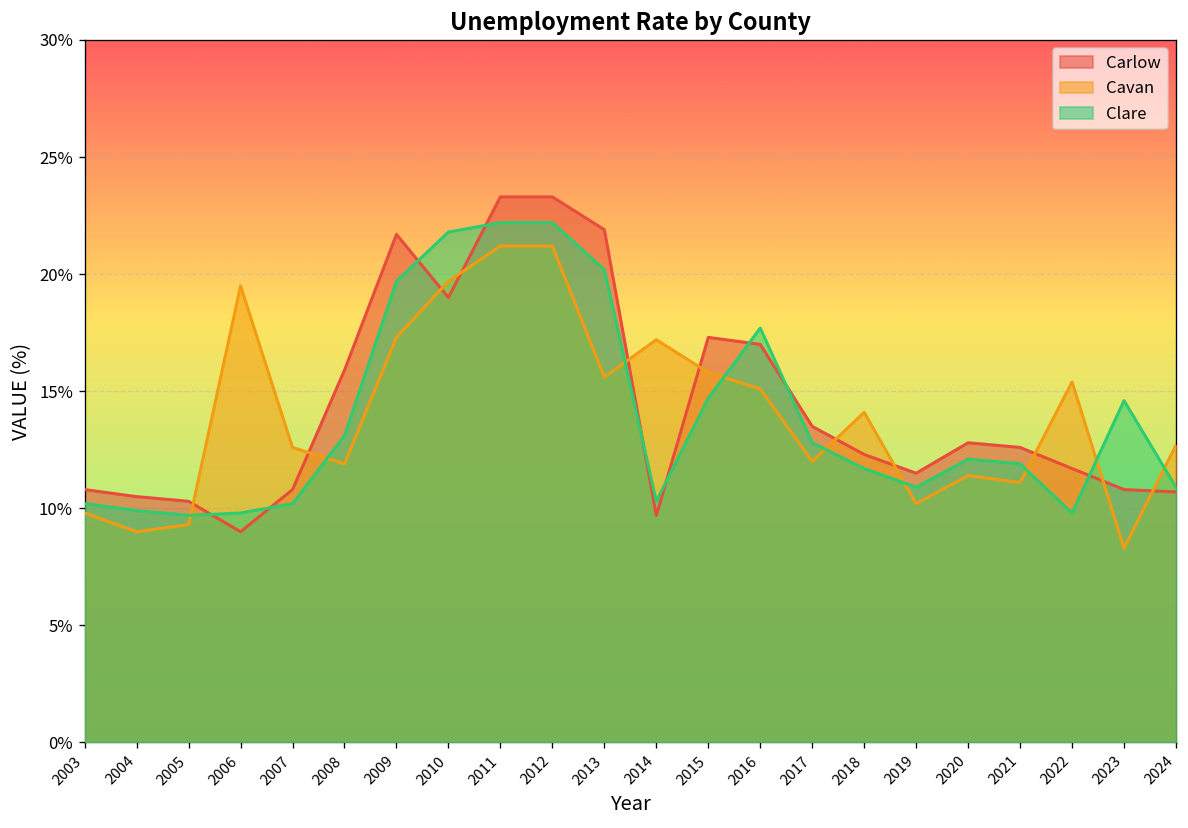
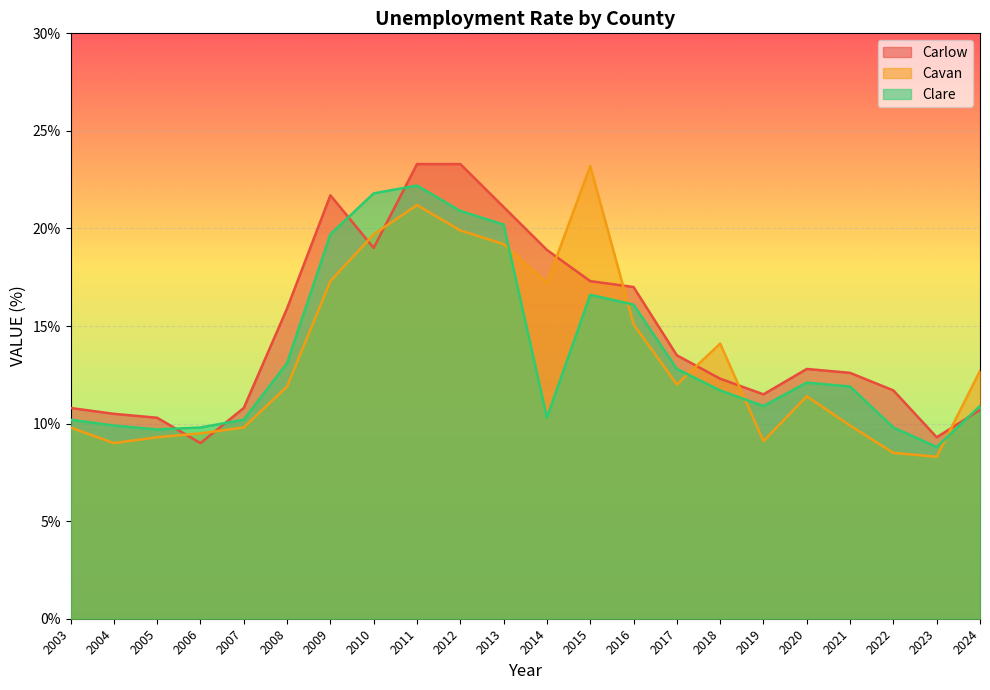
Cavan, 2006: 19.5% -> 9.5%
Cavan, 2007: 12.6% -> 9.8%
Cavan, 2012: 21.2% -> 19.9%
Clare, 2012: 22.2% -> 20.9%
Carlow, 2013: 21.9% -> 21.1%
Cavan, 2013: 15.6% -> 19.2%
Carlow, 2014: 9.7% -> 18.9%
Cavan, 2015: 15.8% -> 23.2%
Clare, 2015: 14.7% -> 16.6%
Clare, 2016: 17.7% -> 16.1%
Cavan, 2019: 10.2% -> 9.1%
Cavan, 2021: 11.1% -> 9.9%
Cavan, 2022: 15.4% -> 8.5%
Carlow, 2023: 10.8% -> 9.3%
Clare, 2023: 14.6% -> 8.8%
